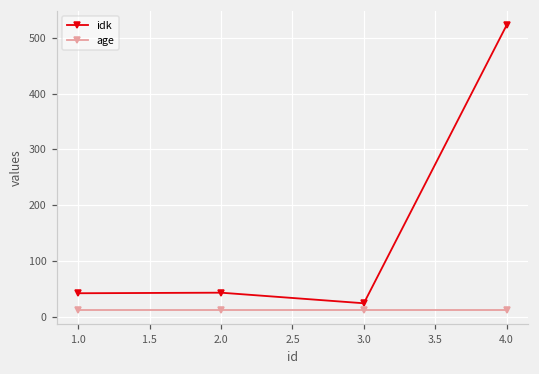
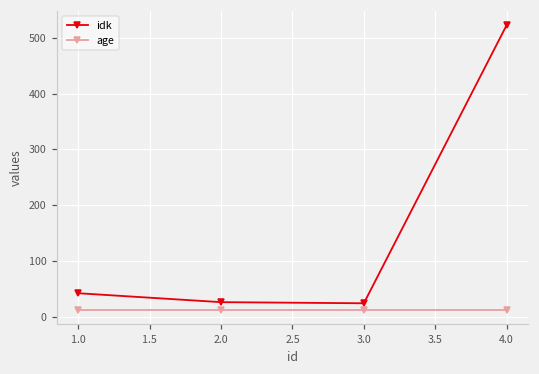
idk, 2.0: 40 -> 30
